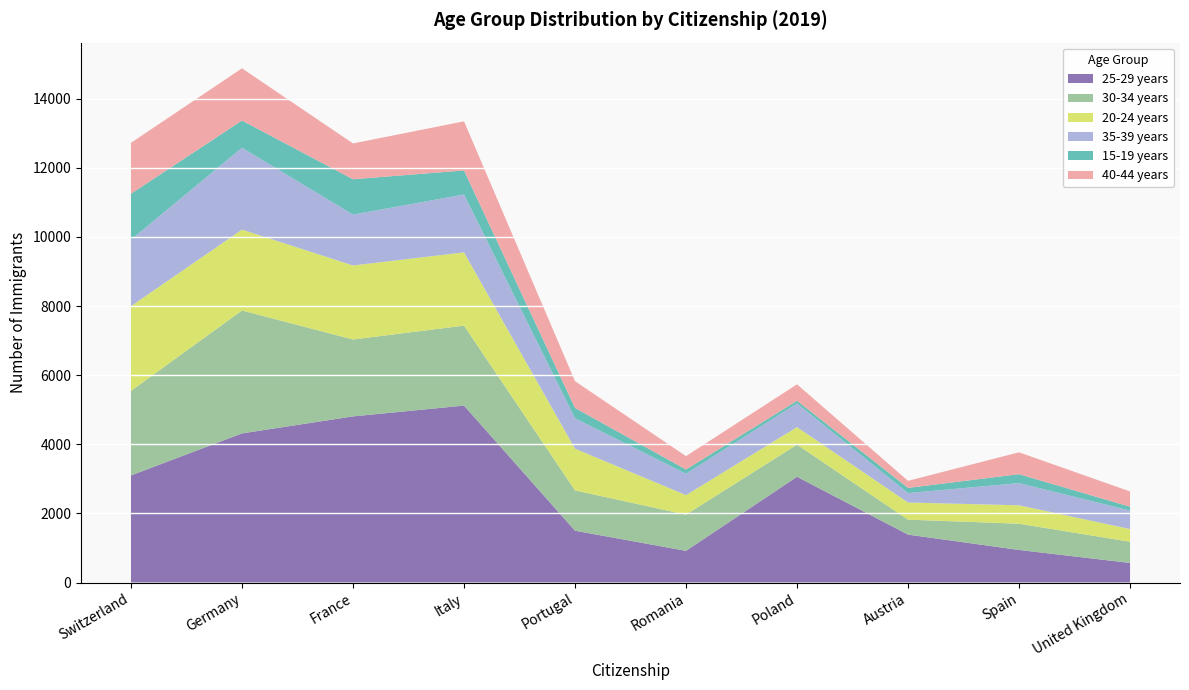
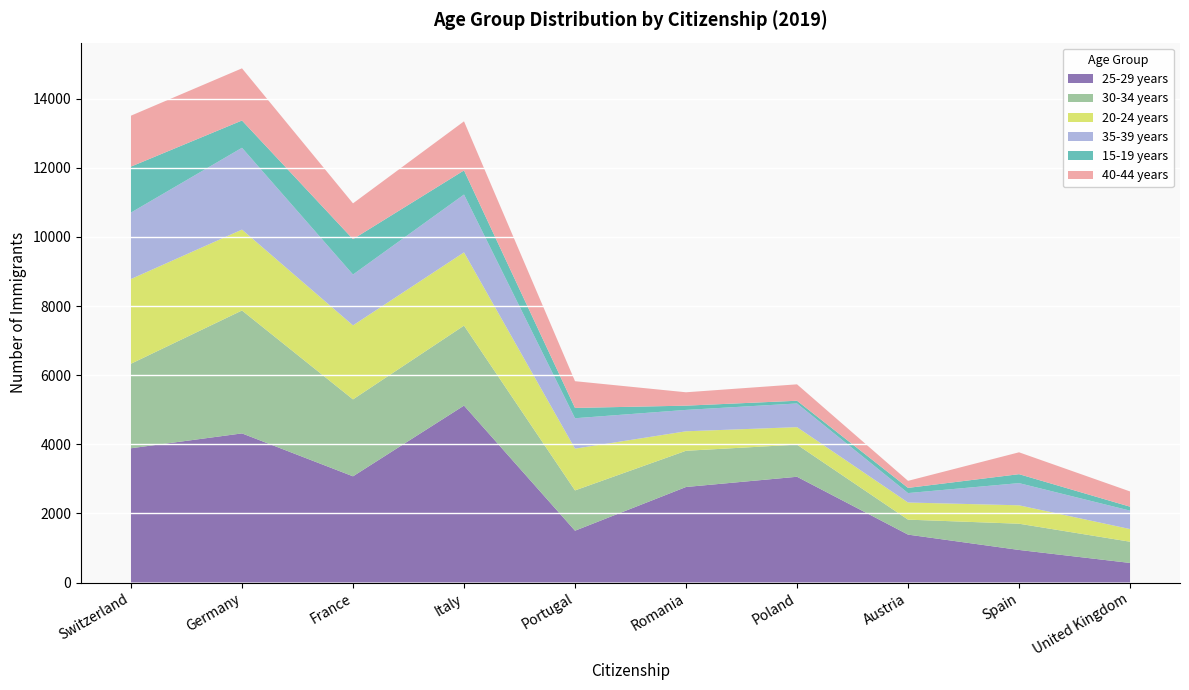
25-29 years, Switzerland: 3100 -> 3900
25-29 years, France: 4800 -> 3100
25-29 years, Romania: 900 -> 2800
